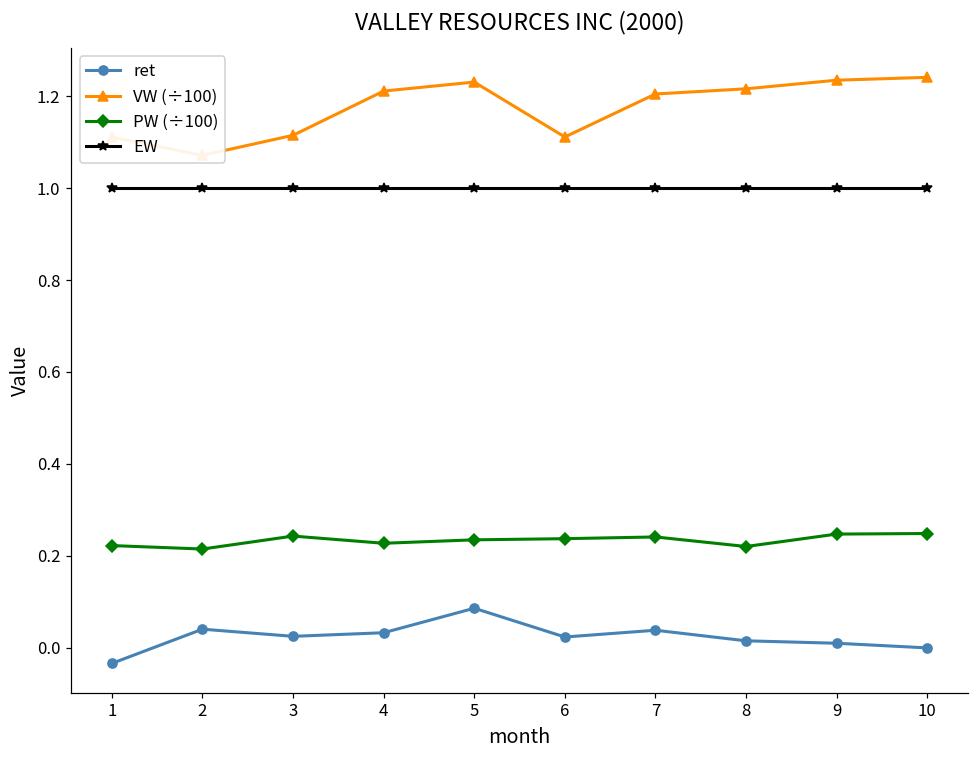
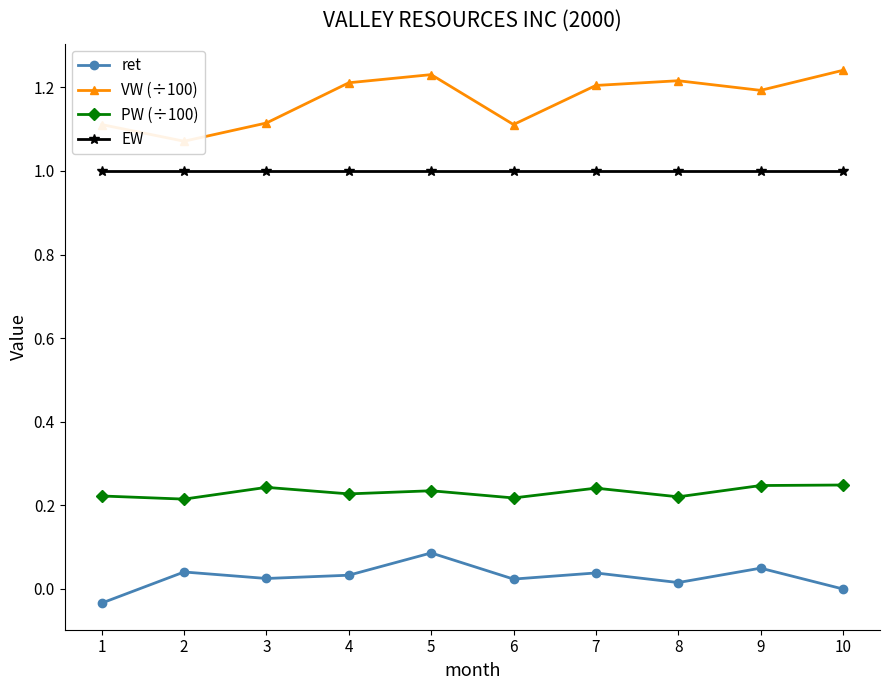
PW (÷100), 6: 0.24 -> 0.22
ret, 9: 0.01 -> 0.05
VW (÷100), 9: 1.23 -> 1.19
